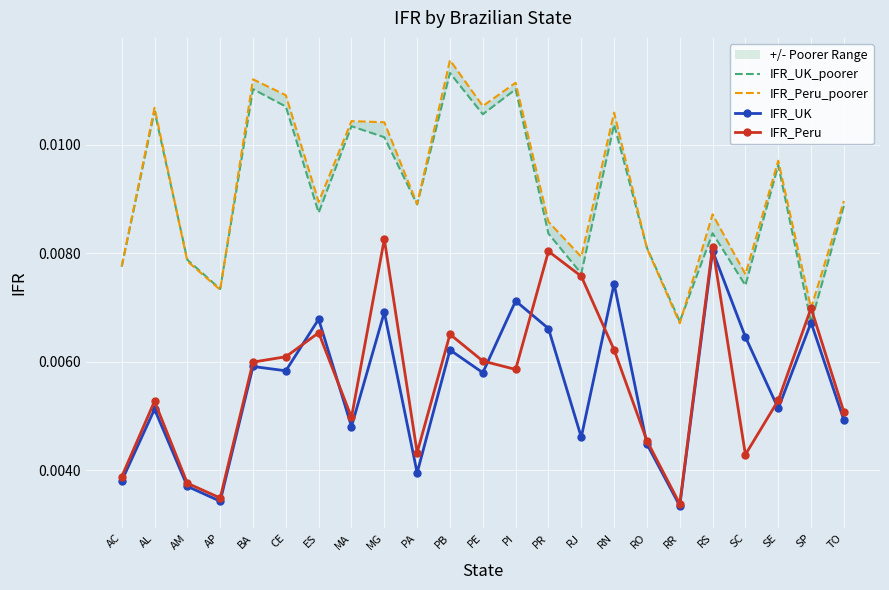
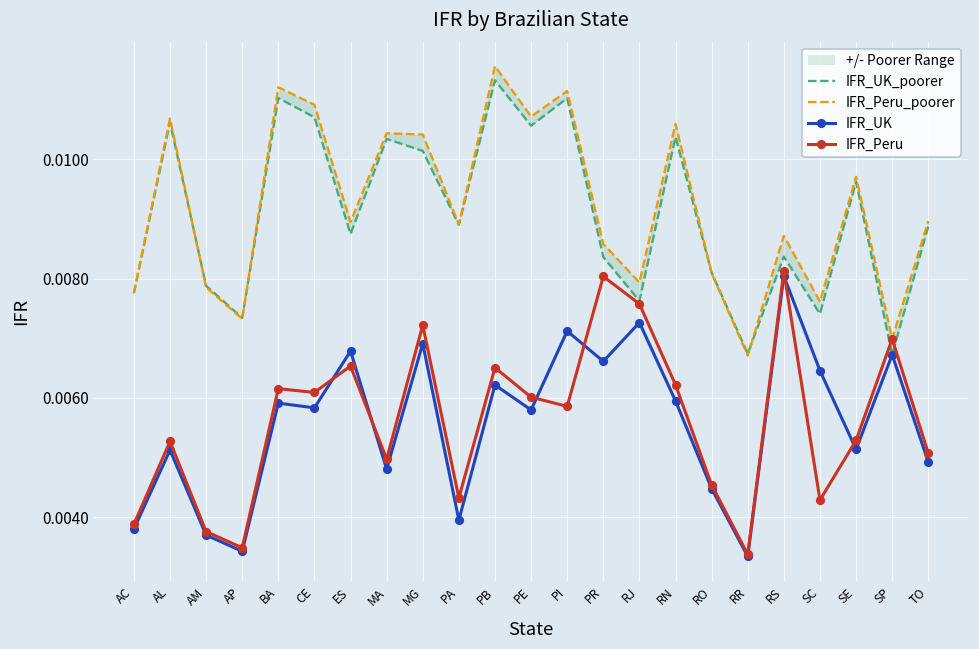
IFR_Peru, BA: 0.0060 -> 0.0062
IFR_Peru, MG: 0.0083 -> 0.0072
IFR_UK, RJ: 0.0046 -> 0.0073
IFR_UK, RN: 0.0074 -> 0.0060
